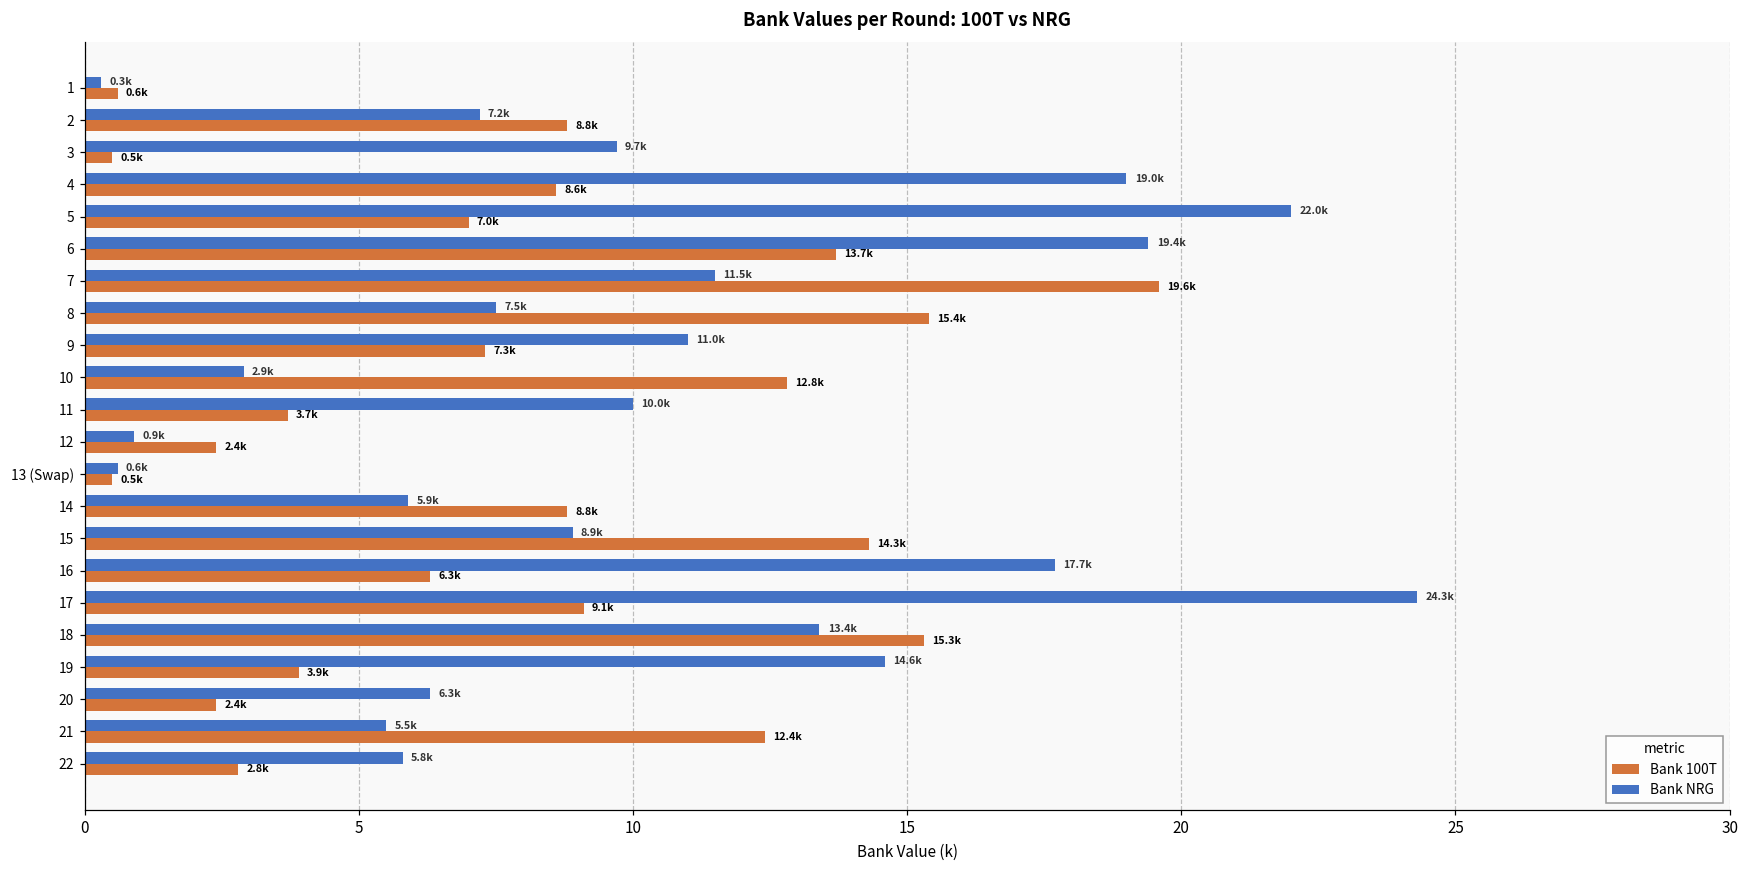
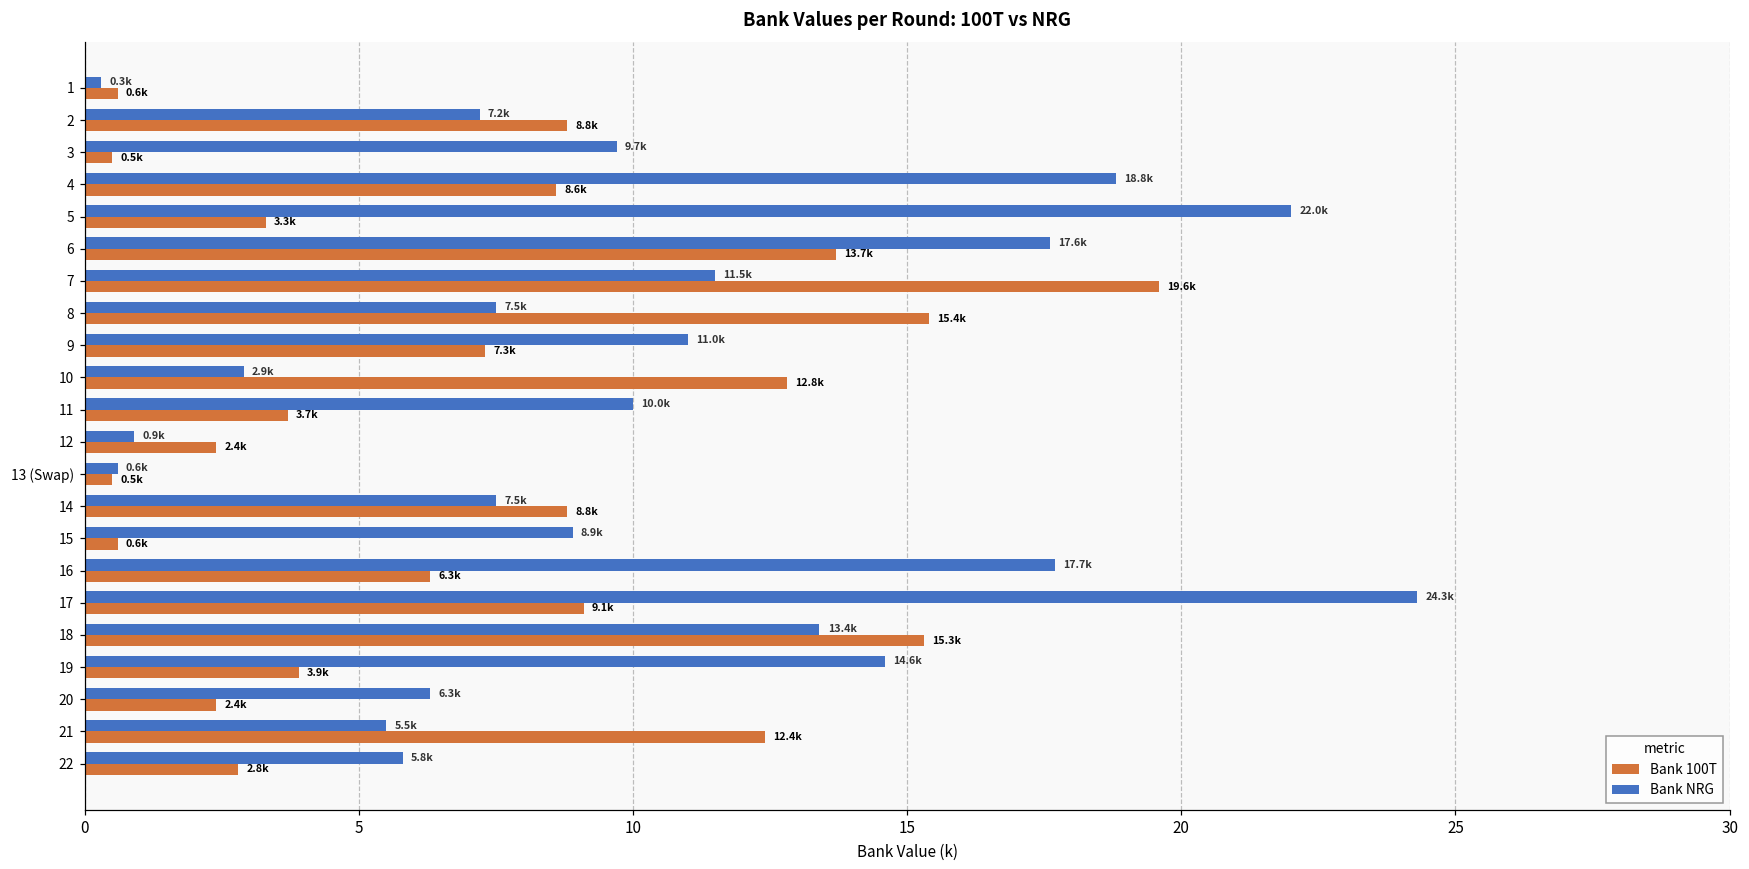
Bank NRG, 4: 19.0k -> 18.8k
Bank 100T, 5: 7.0k -> 3.3k
Bank NRG, 6: 19.4k -> 17.6k
Bank NRG, 14: 5.9k -> 7.5k
Bank 100T, 15: 14.3k -> 0.6k
